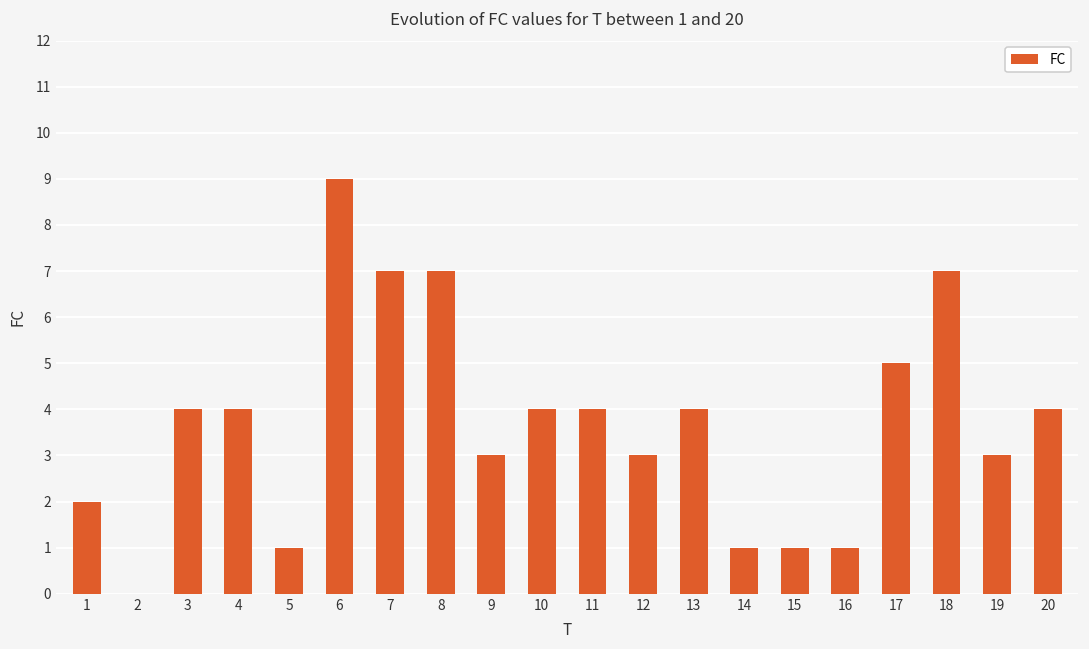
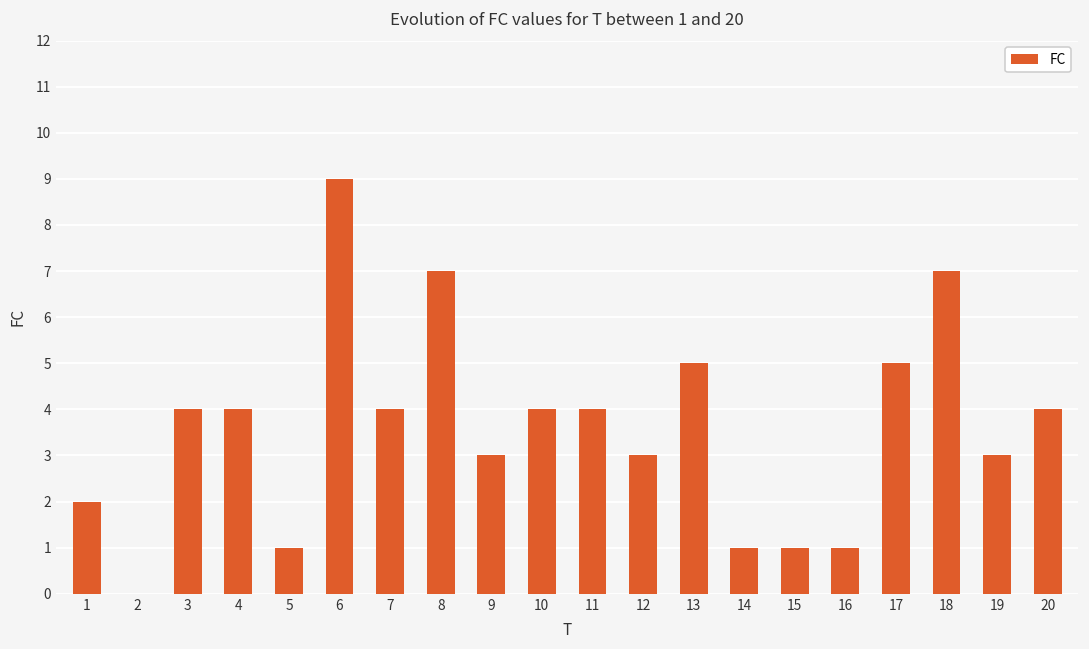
7: 7 -> 4
13: 4 -> 5
